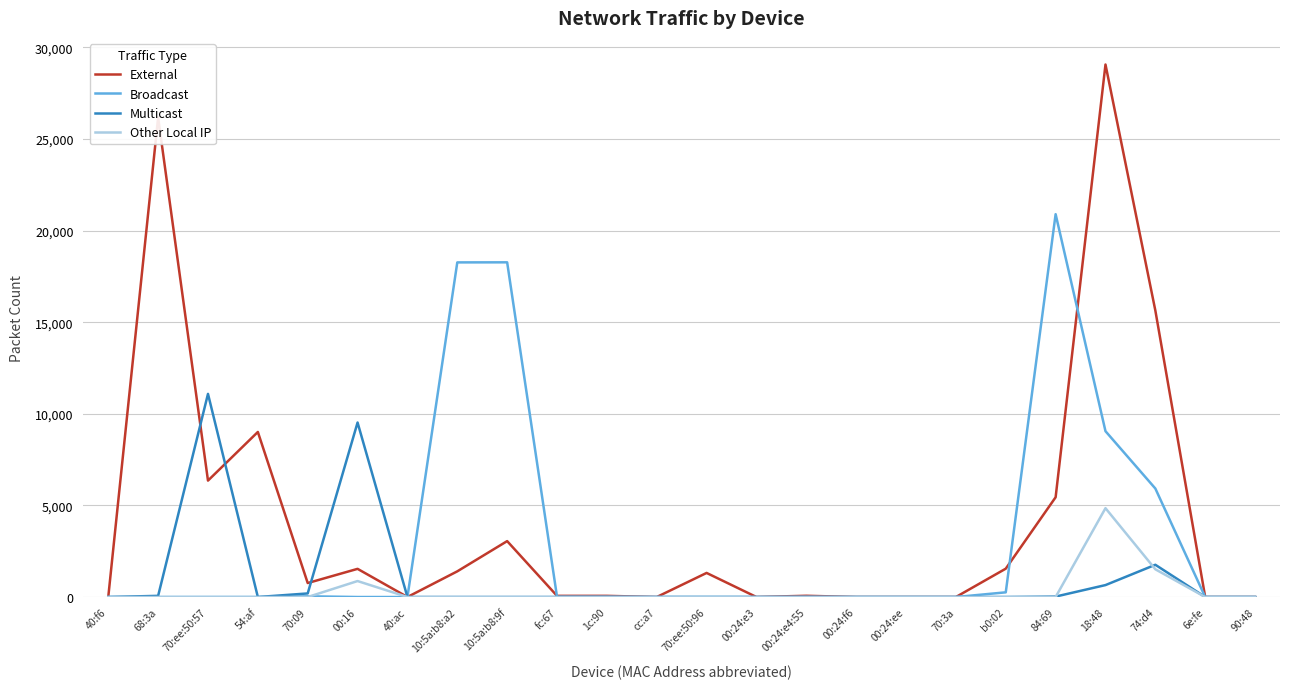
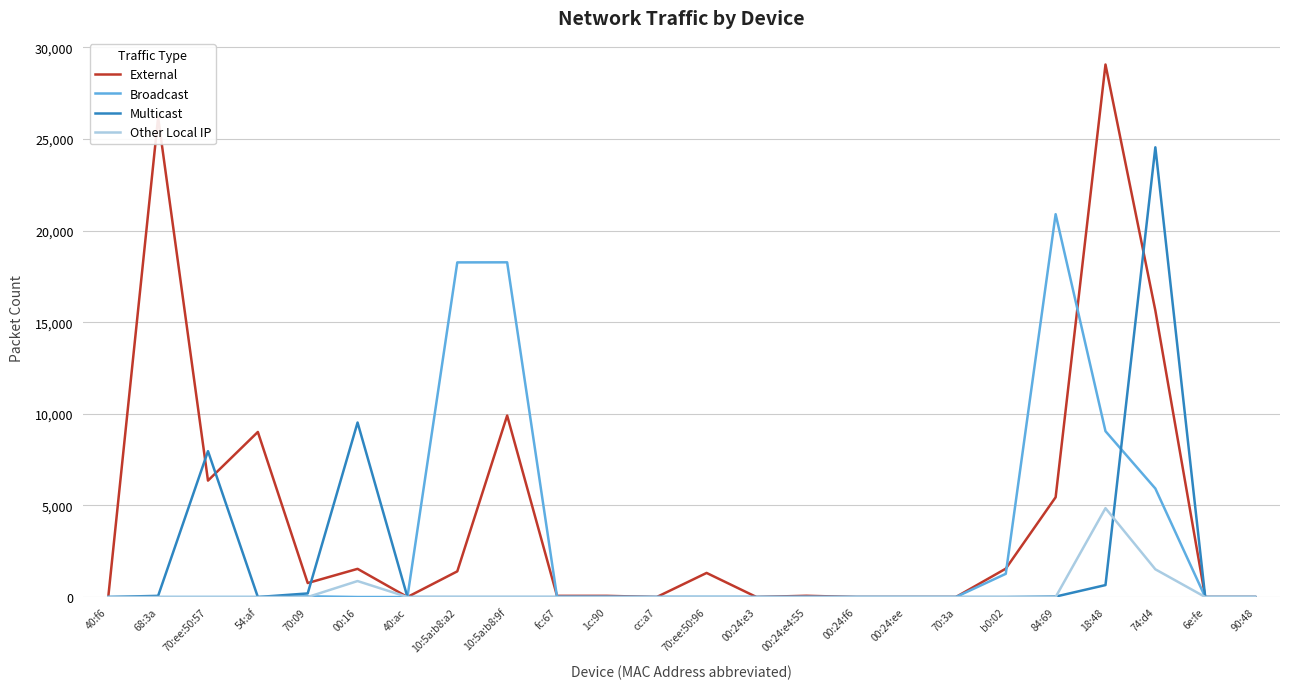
Multicast, 70:ee:50:57: 11,100 -> 8,000
External, 10:5a:b8:9f: 3,100 -> 9,900
Broadcast, b0:02: 300 -> 1,300
Multicast, 74:d4: 1,800 -> 24,600
